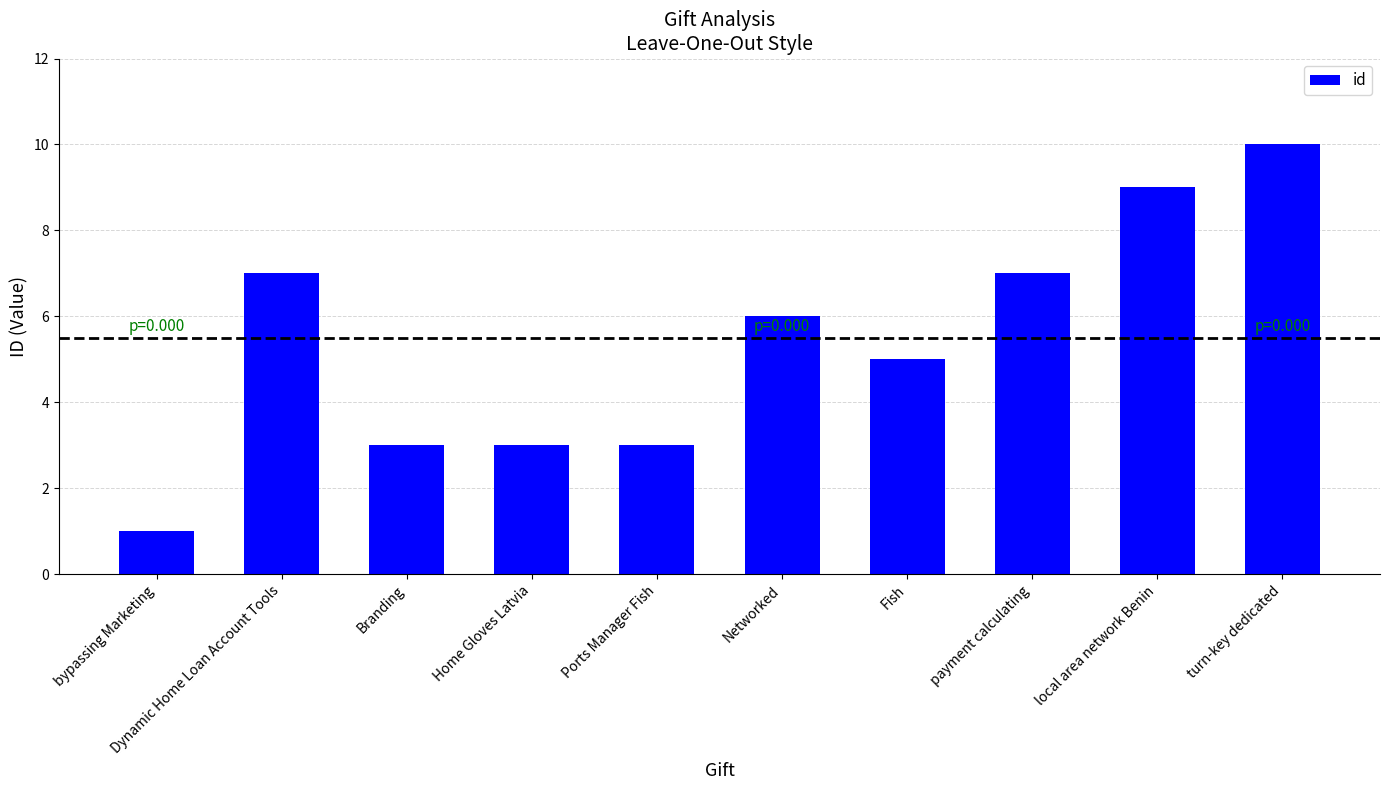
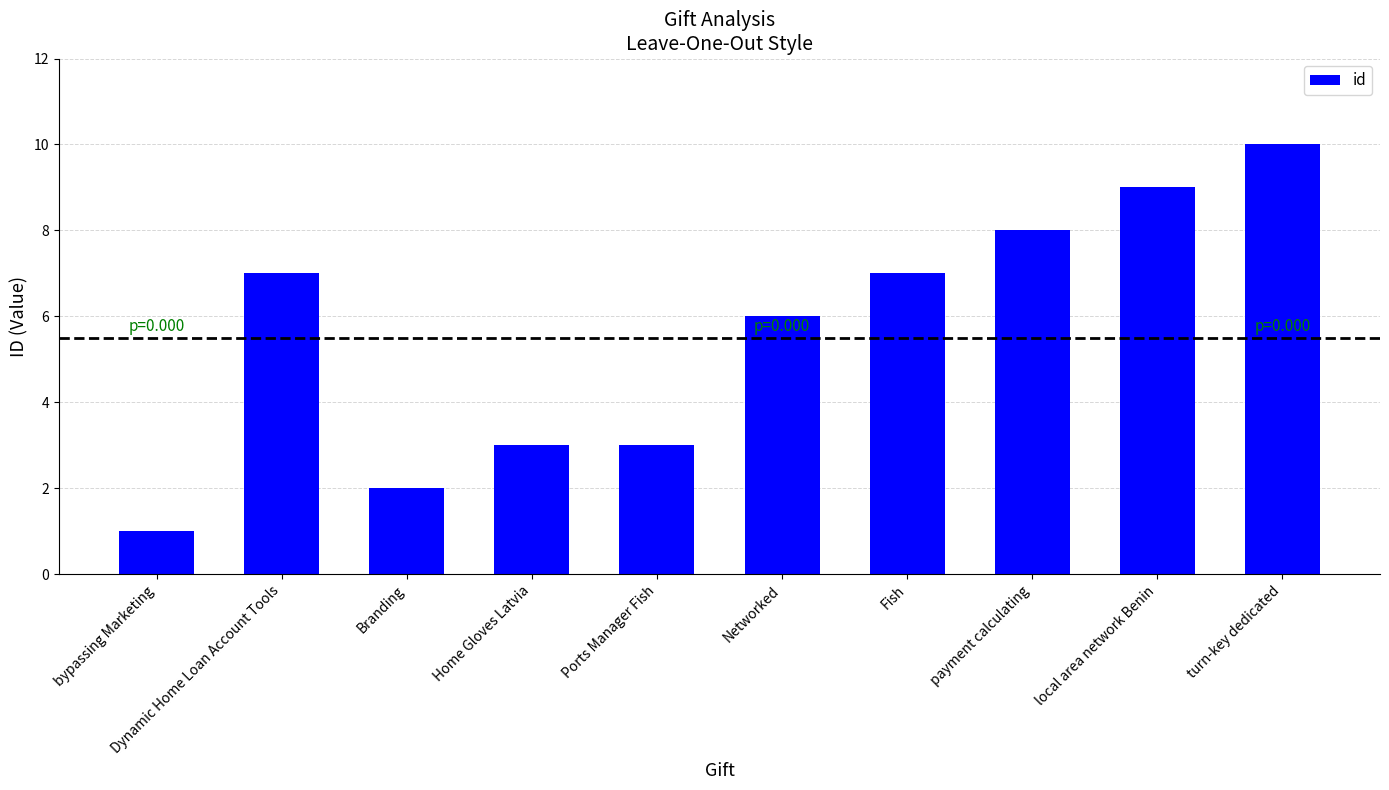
Branding: 3 -> 2
Fish: 5 -> 7
payment calculating: 7 -> 8
